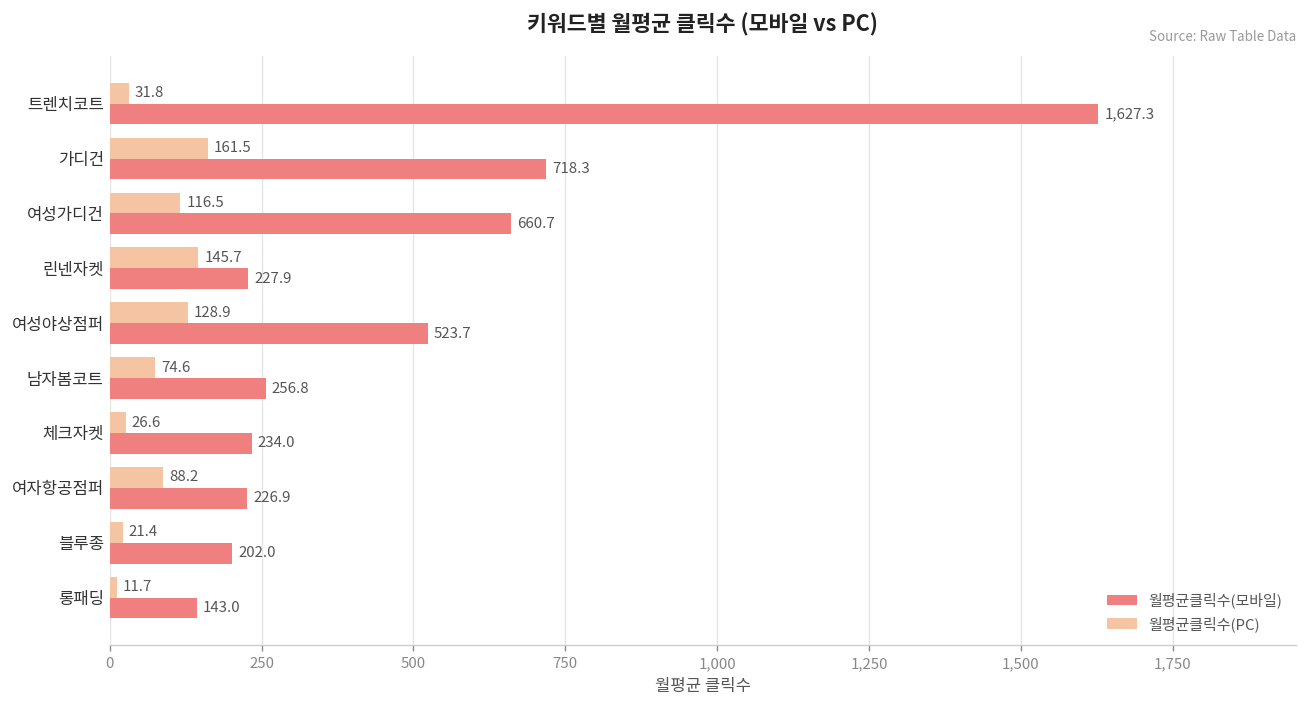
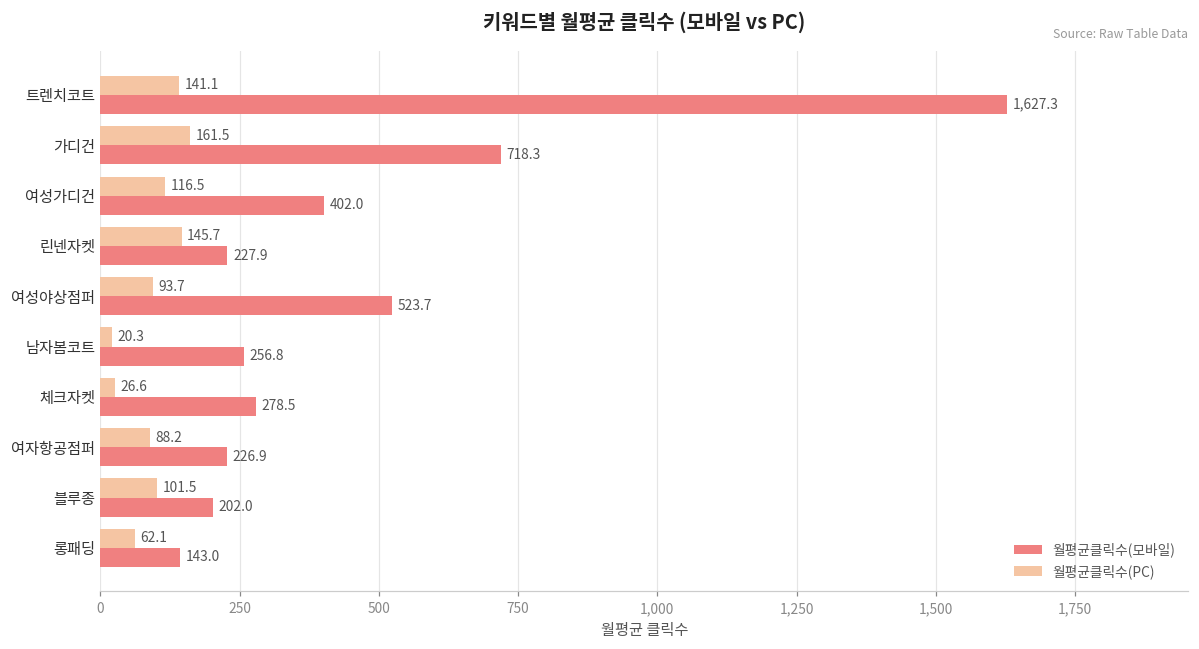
월평균클릭수(PC), 트렌치코트: 31.8 -> 141.1
월평균클릭수(모바일), 여성가디건: 660.7 -> 402.0
월평균클릭수(PC), 여성야상점퍼: 128.9 -> 93.7
월평균클릭수(PC), 남자봄코트: 74.6 -> 20.3
월평균클릭수(모바일), 체크자켓: 234.0 -> 278.5
월평균클릭수(PC), 블루종: 21.4 -> 101.5
월평균클릭수(PC), 롱패딩: 11.7 -> 62.1
